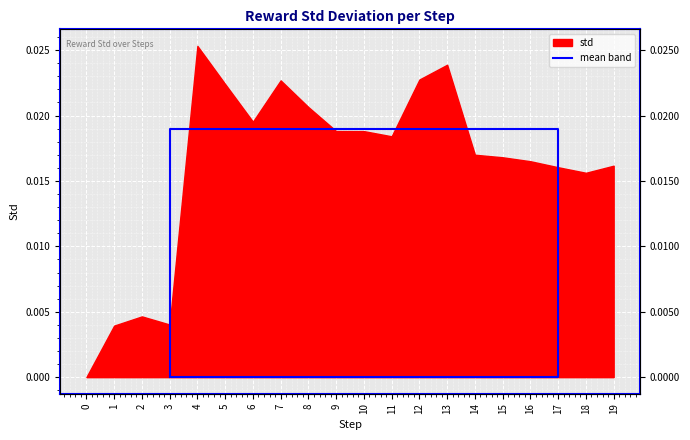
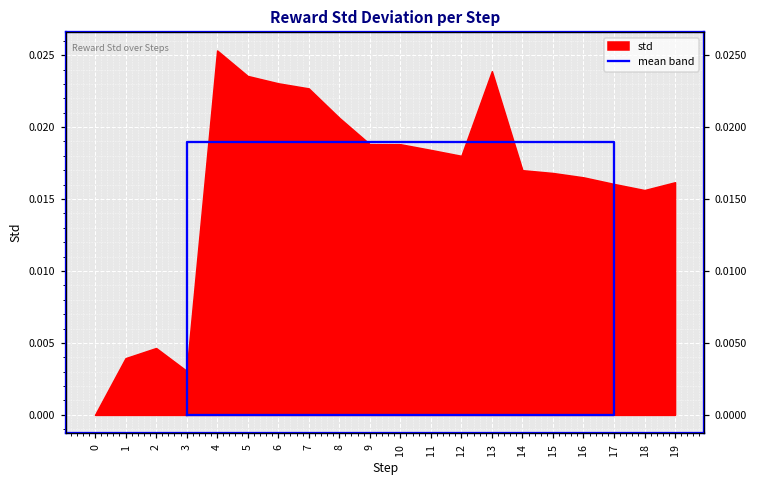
std, 3: 0.0040 -> 0.0031
std, 5: 0.0224 -> 0.0236
std, 6: 0.0195 -> 0.0230
std, 12: 0.0228 -> 0.0180
